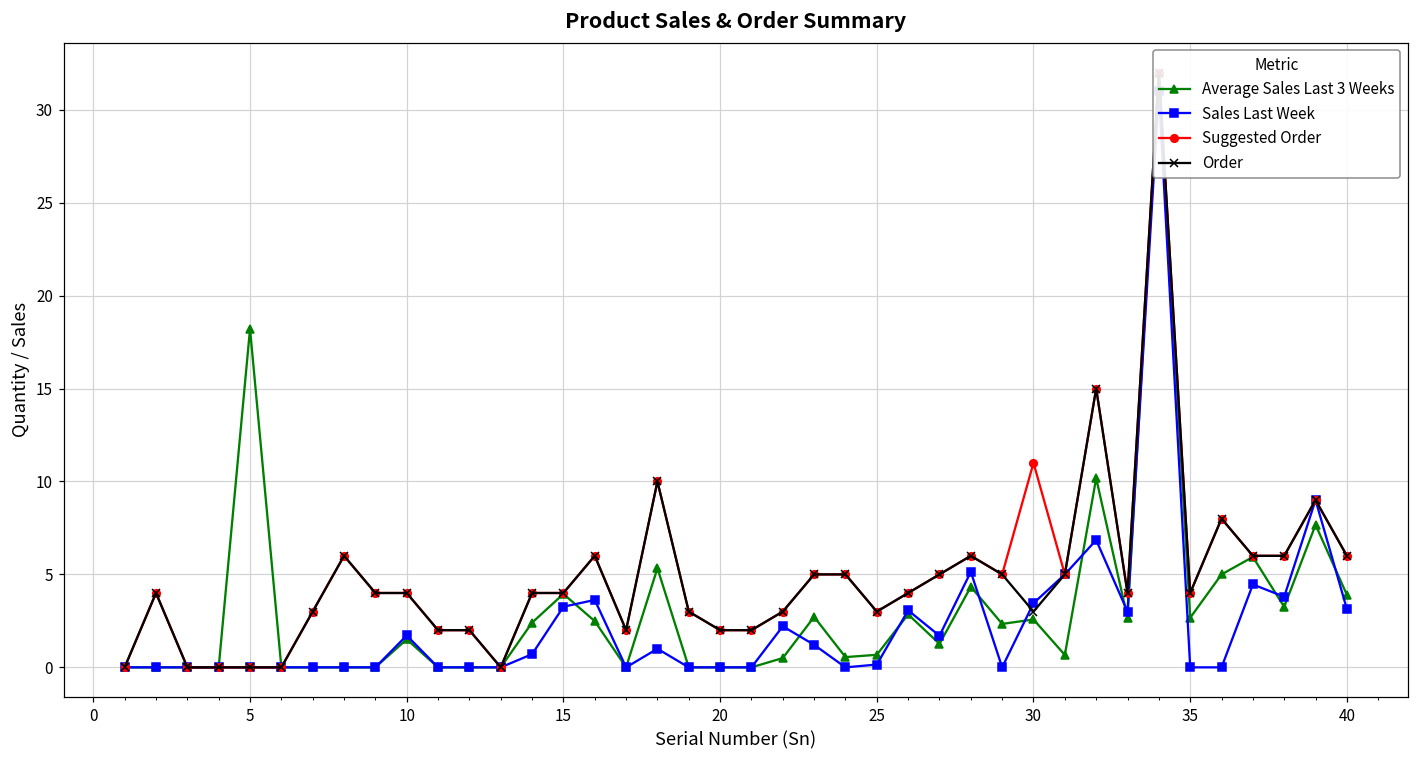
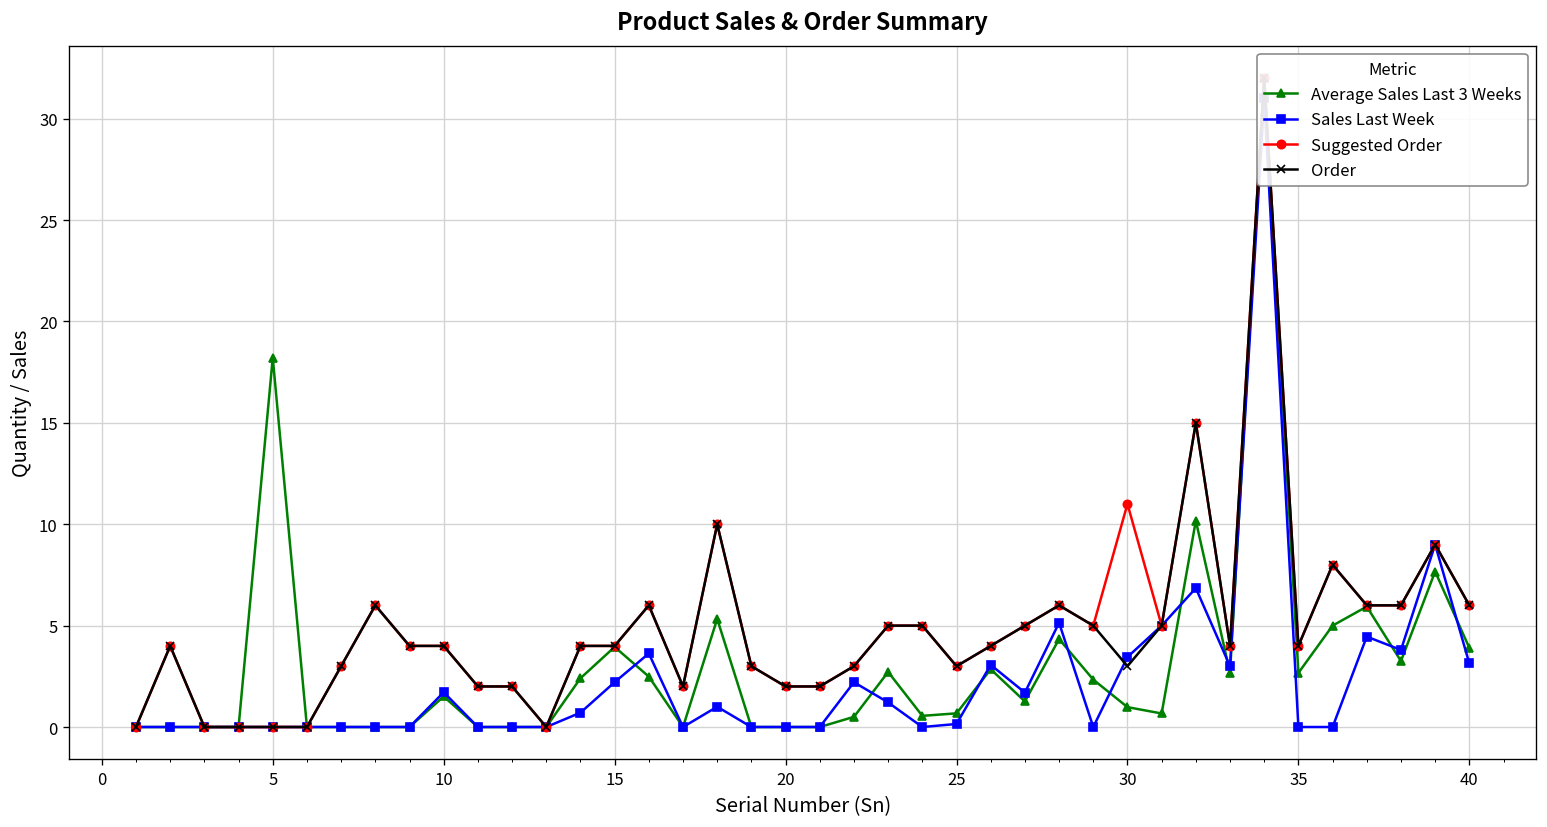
Sales Last Week, 15: 3.3 -> 2.2
Average Sales Last 3 Weeks, 30: 2.6 -> 1.0
